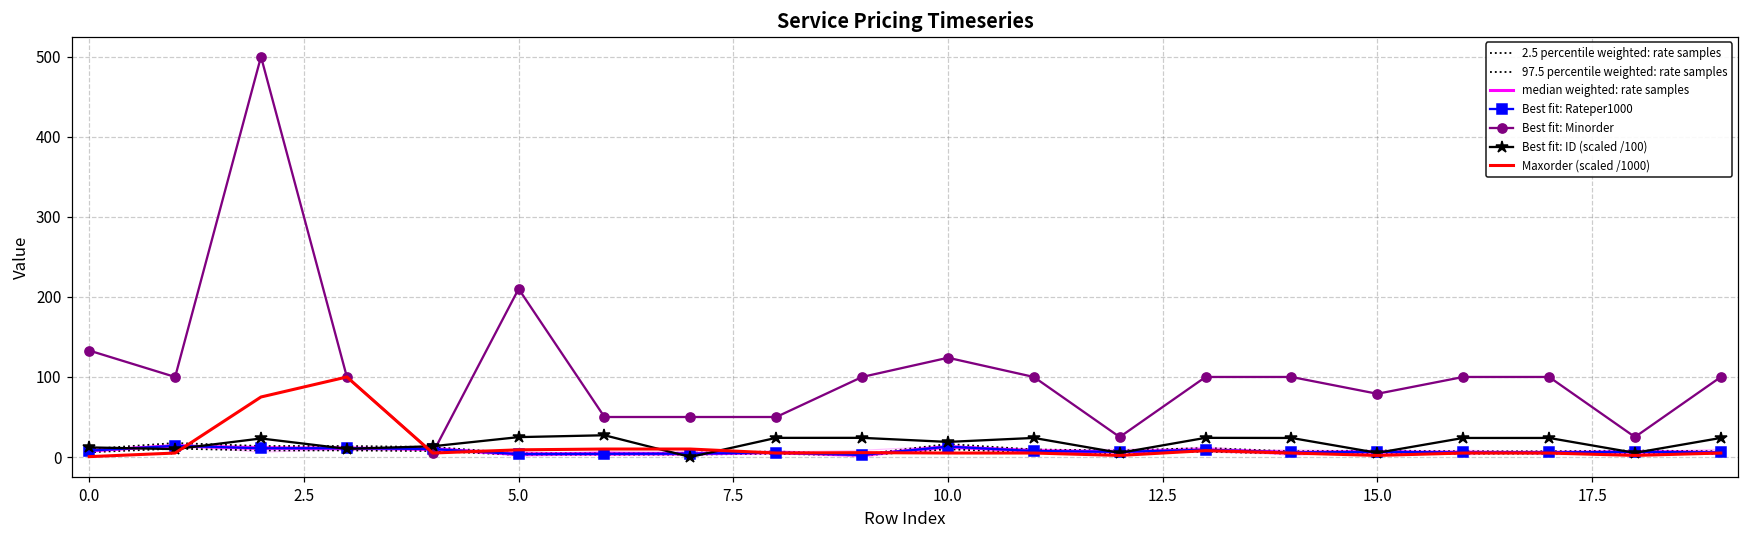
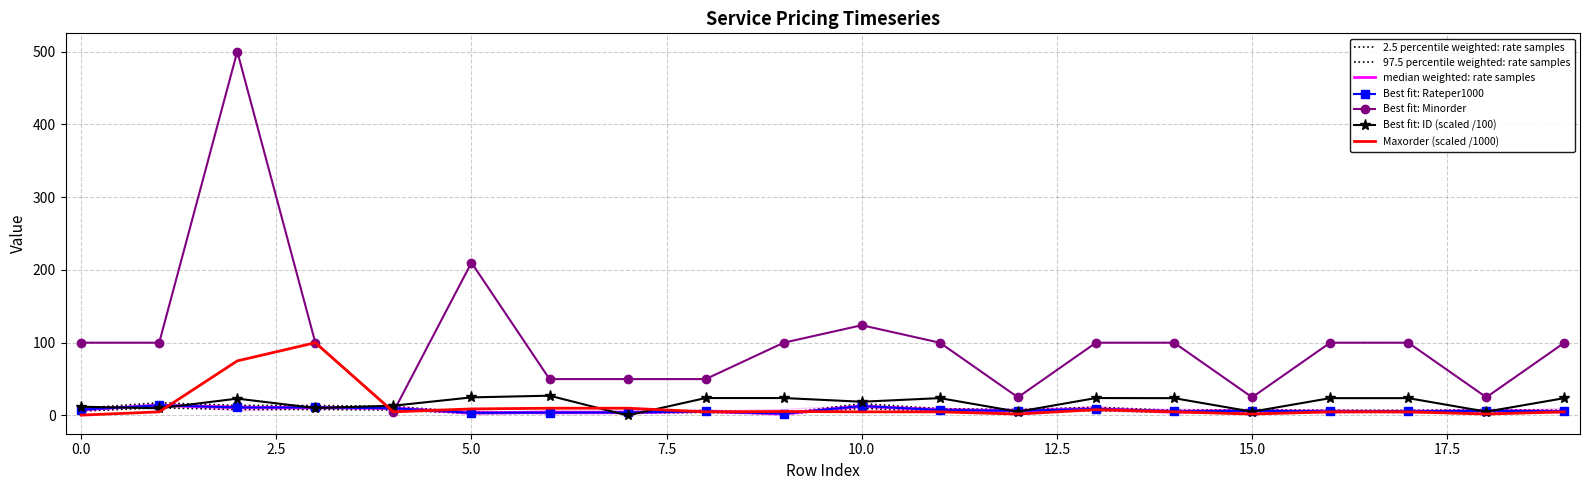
Best fit: Minorder, 0.0: 130 -> 100
Best fit: Minorder, 15.0: 80 -> 30
